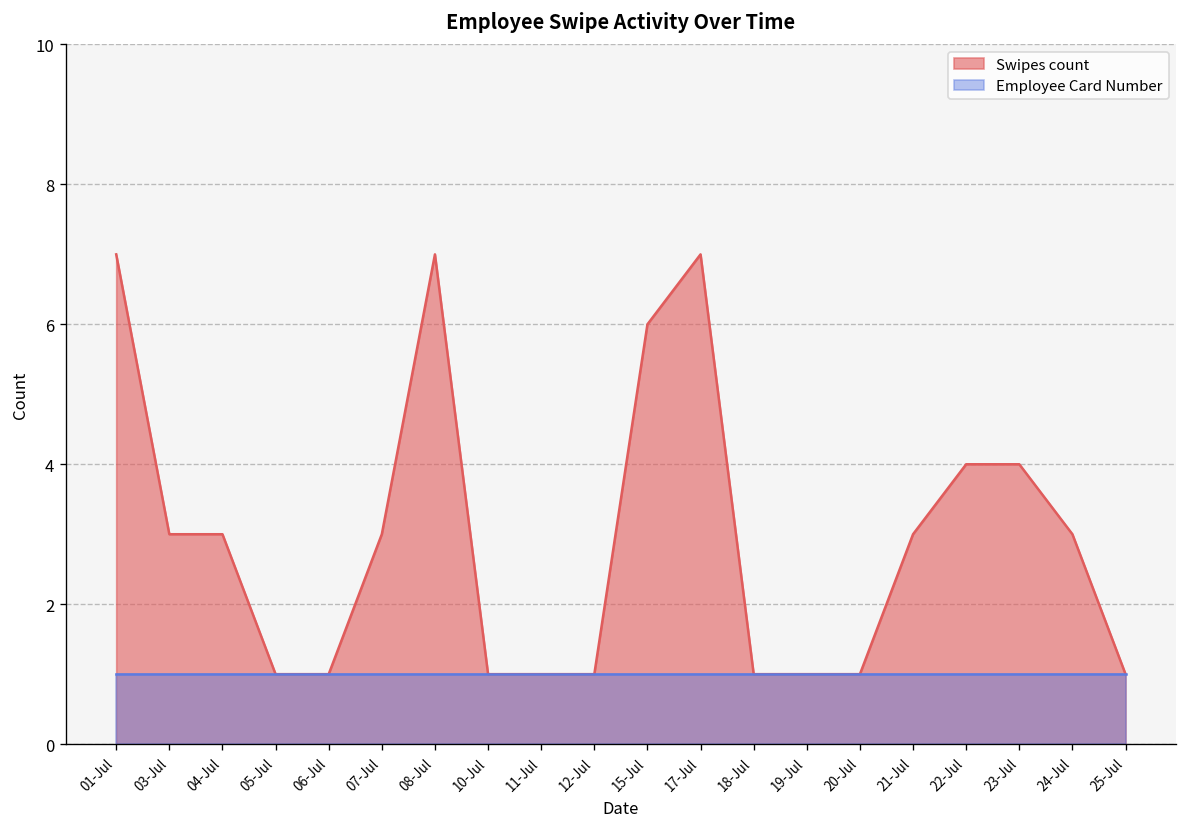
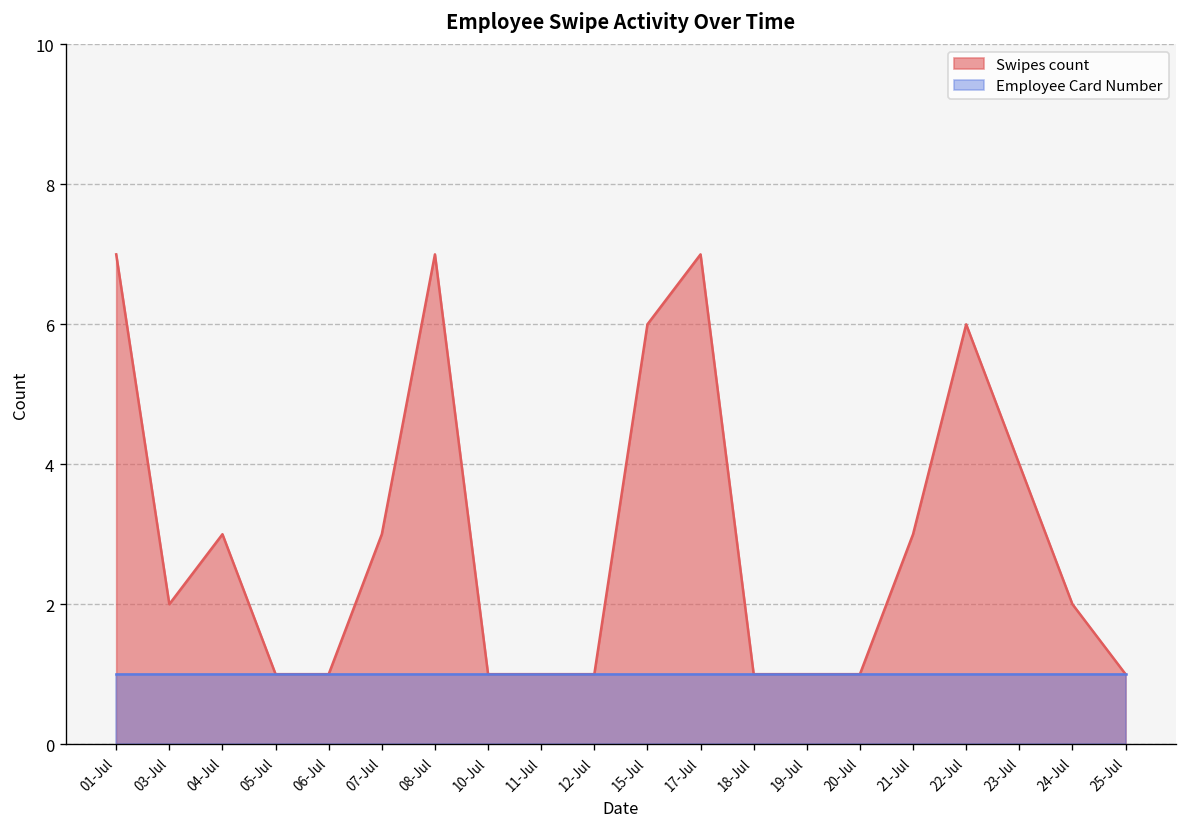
Swipes count, 03-Jul: 3 -> 2
Swipes count, 22-Jul: 4 -> 6
Swipes count, 24-Jul: 3 -> 2
